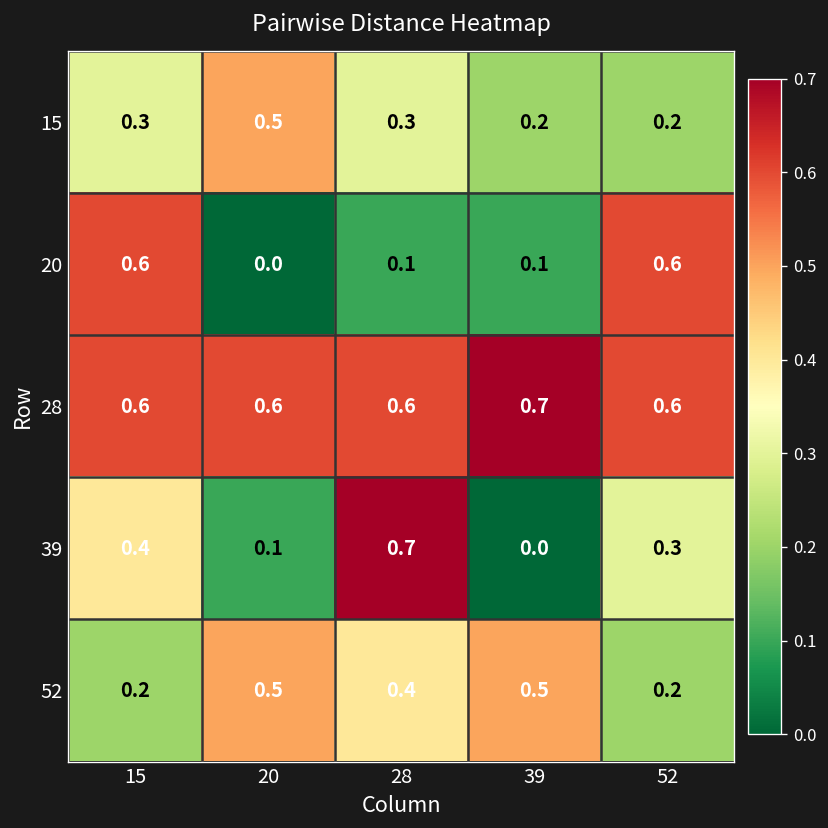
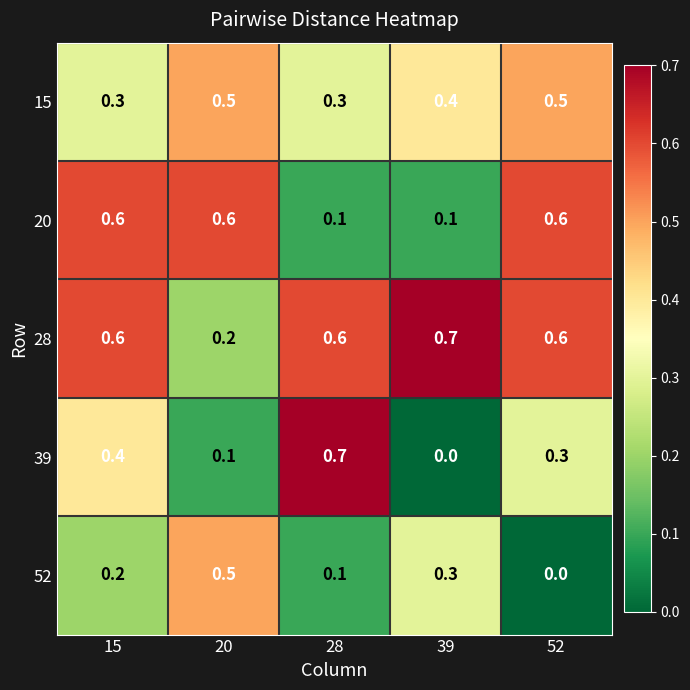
15, 39: 0.2 -> 0.4
15, 52: 0.2 -> 0.5
20, 20: 0.0 -> 0.6
28, 20: 0.6 -> 0.2
52, 28: 0.4 -> 0.1
52, 39: 0.5 -> 0.3
52, 52: 0.2 -> 0.0
